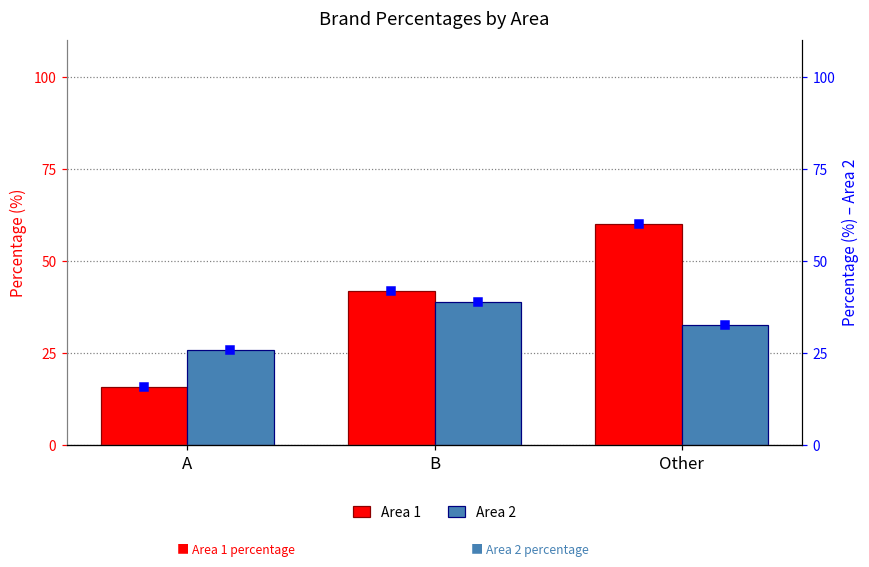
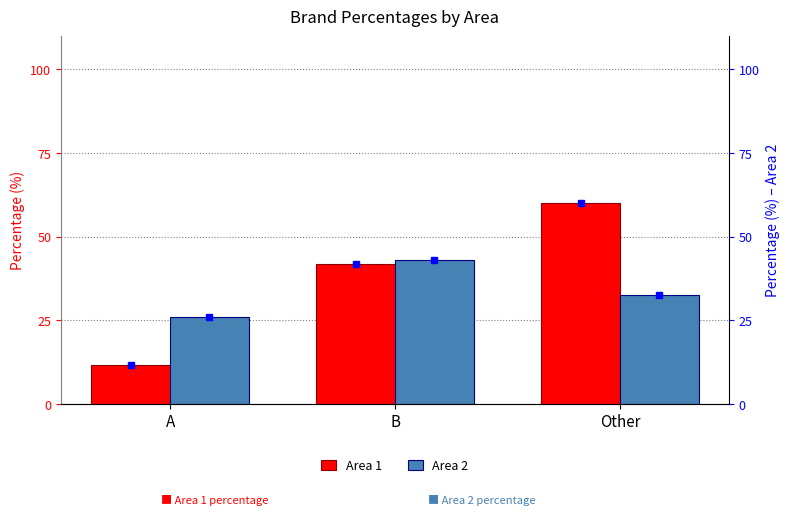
Area 1, A: 16 -> 11
Area 2, B: 39 -> 43
